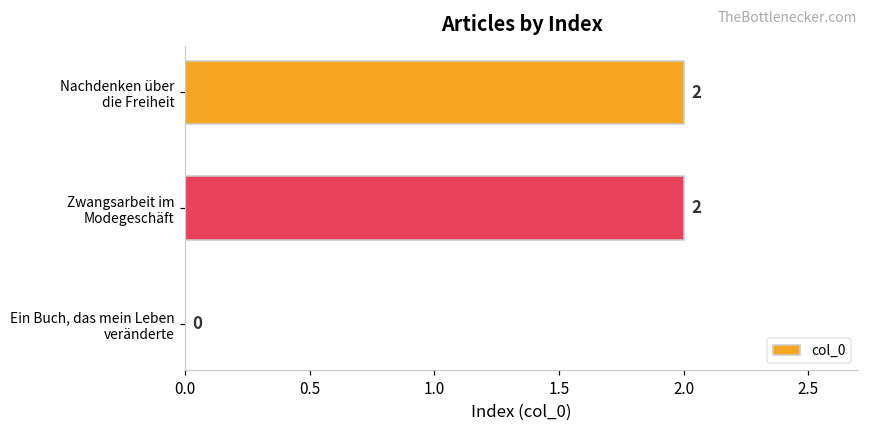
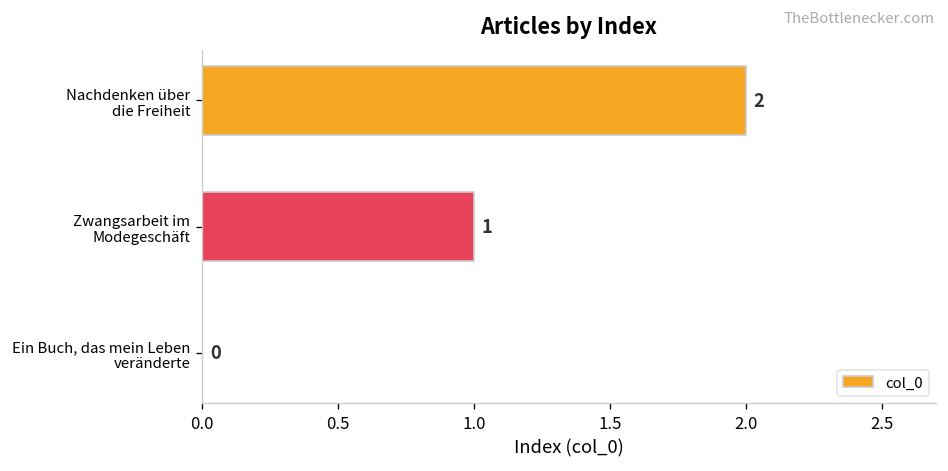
Zwangsarbeit im Modegeschäft: 2 -> 1
